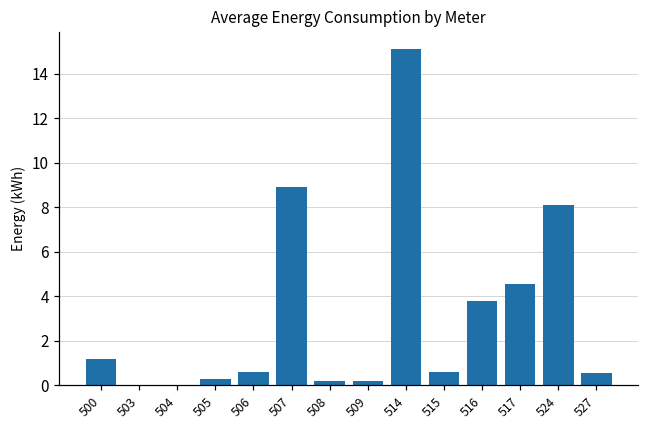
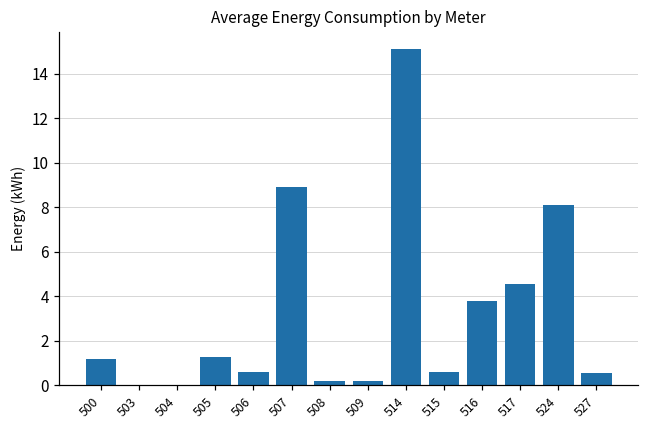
505: 0.3 -> 1.3
